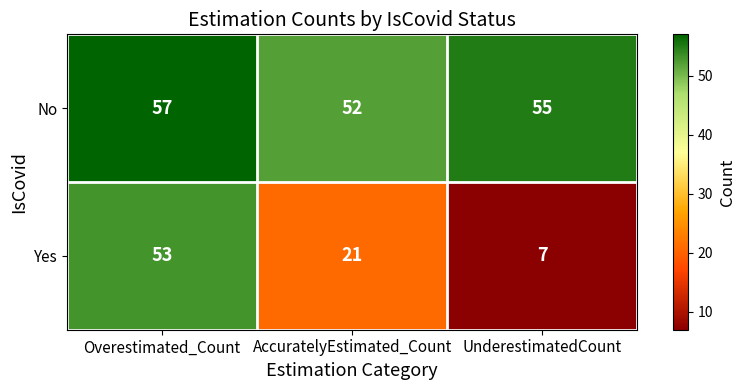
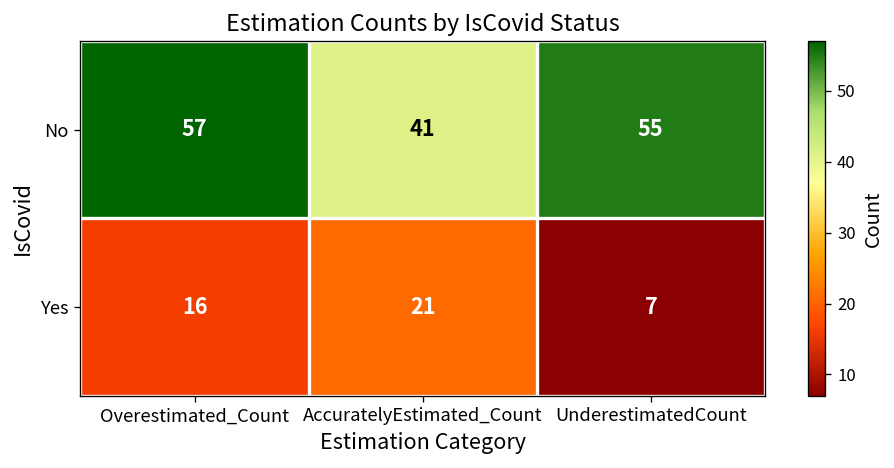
No, AccuratelyEstimated_Count: 52 -> 41
Yes, Overestimated_Count: 53 -> 16
